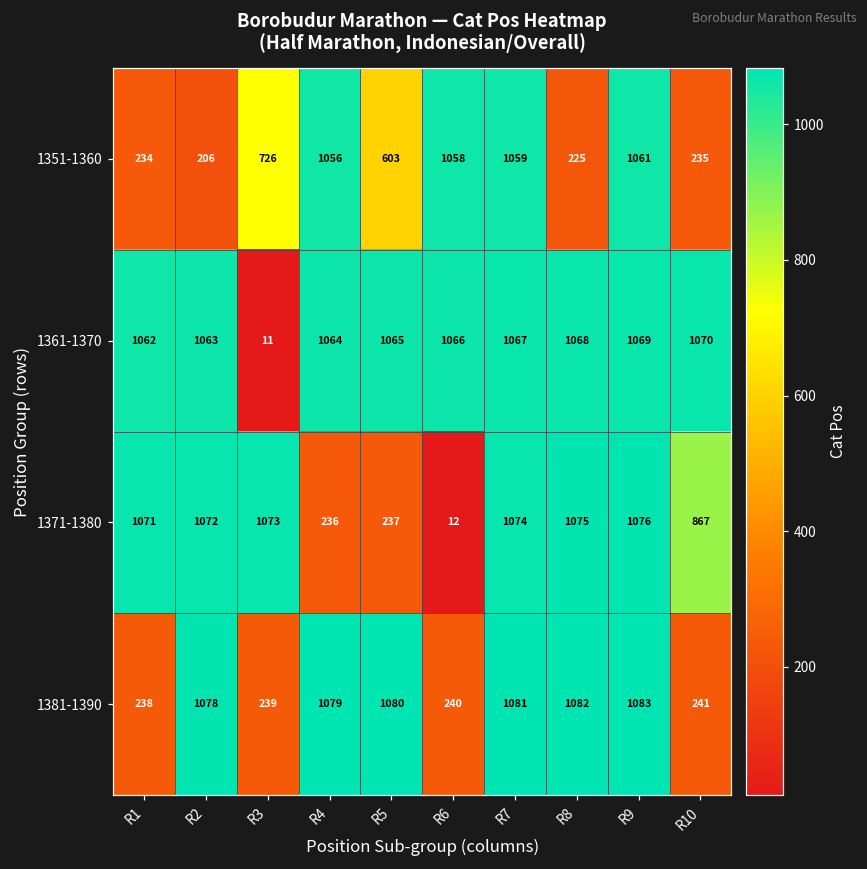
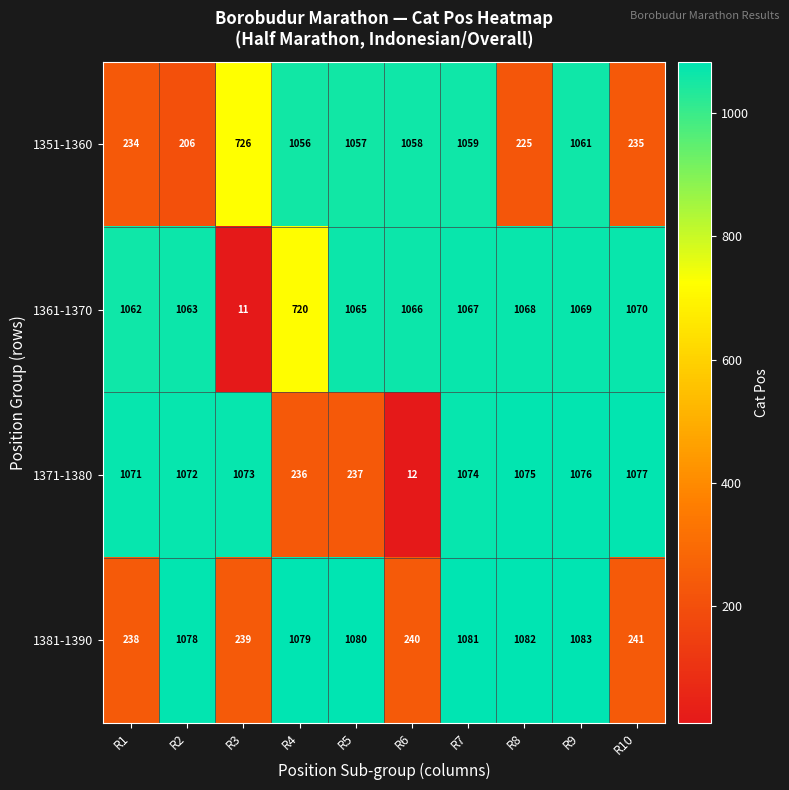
1351-1360, R5: 603 -> 1057
1361-1370, R4: 1064 -> 720
1371-1380, R10: 867 -> 1077
